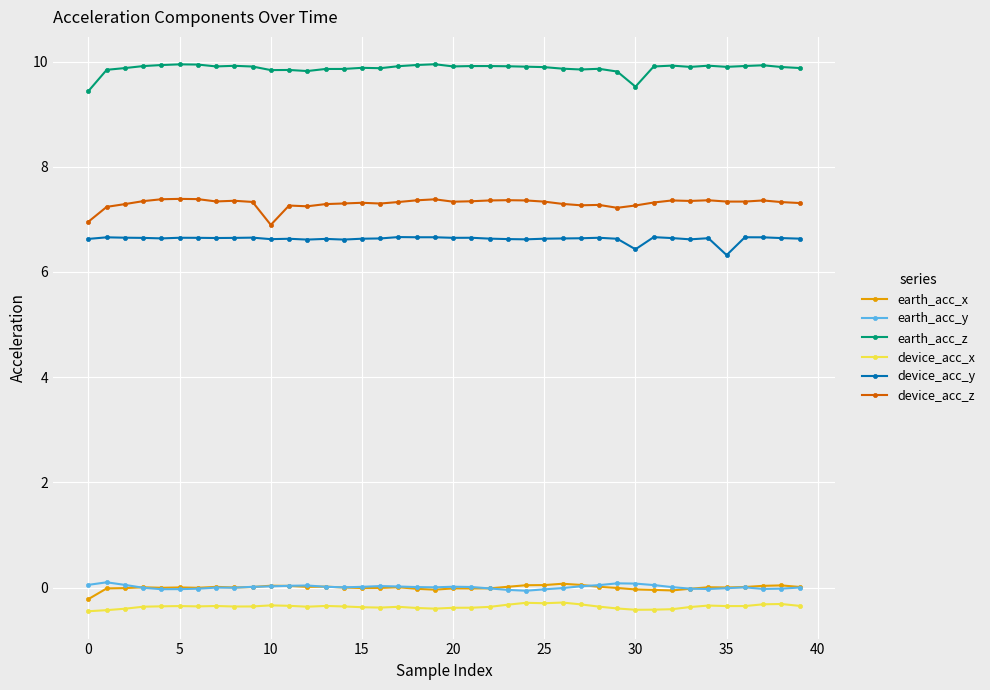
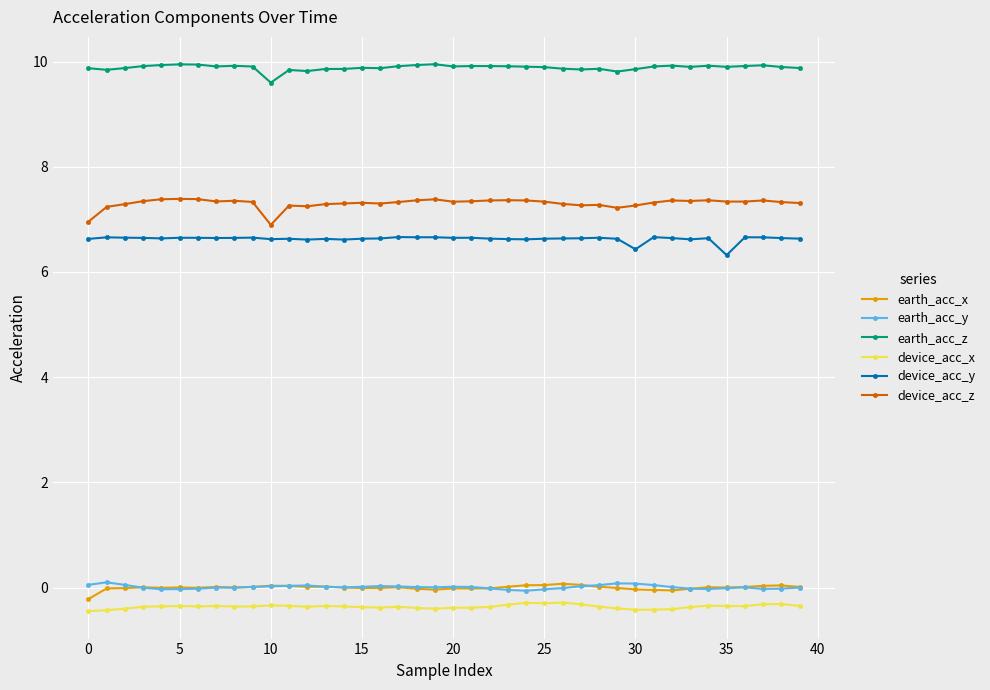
earth_acc_z, 0: 9.4 -> 9.9
earth_acc_z, 10: 9.8 -> 9.6
earth_acc_z, 30: 9.5 -> 9.9
